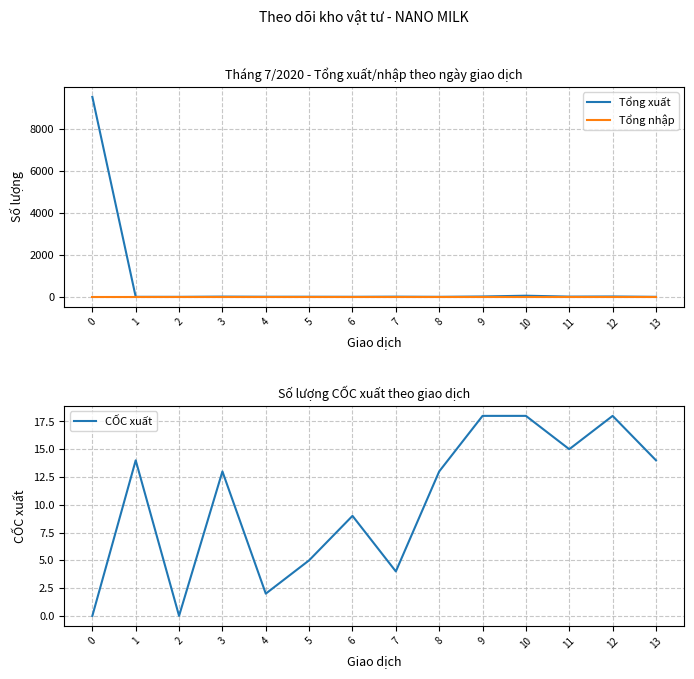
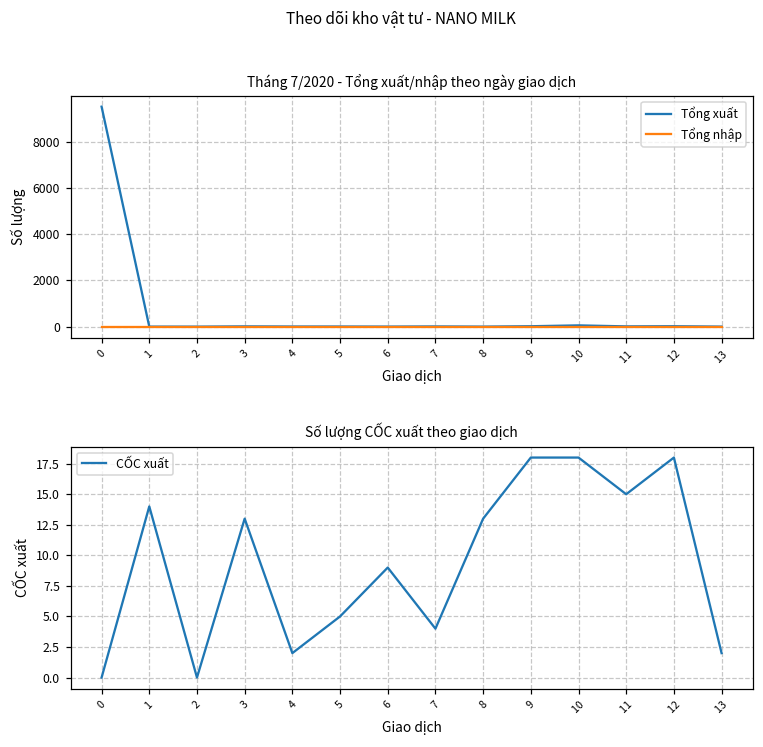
Số lượng CỐC xuất theo giao dịch, 13: 14 -> 2
